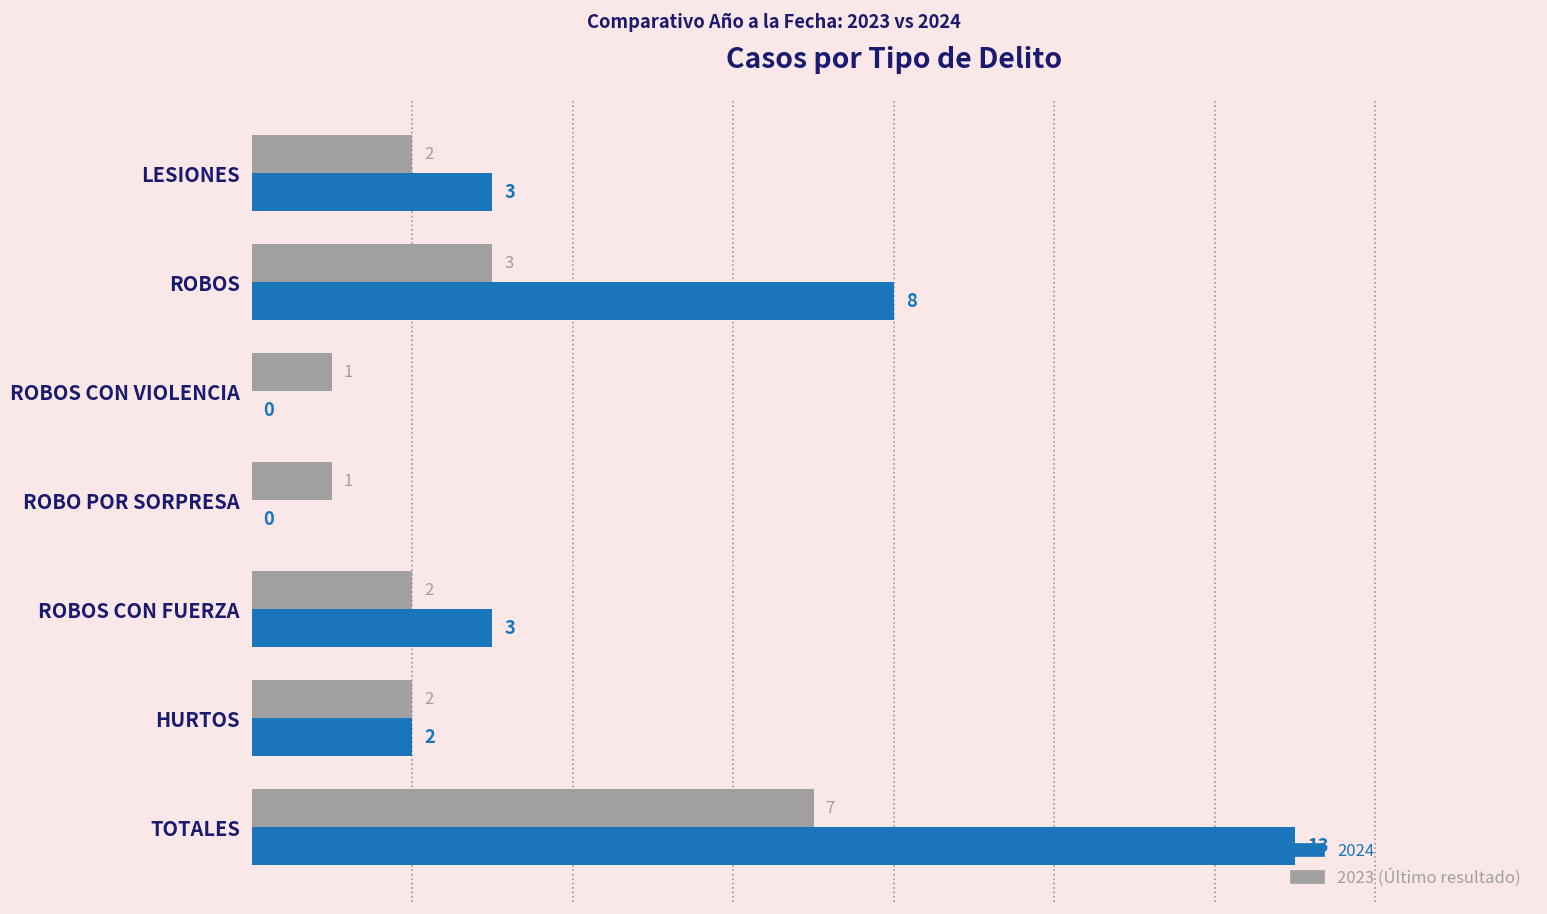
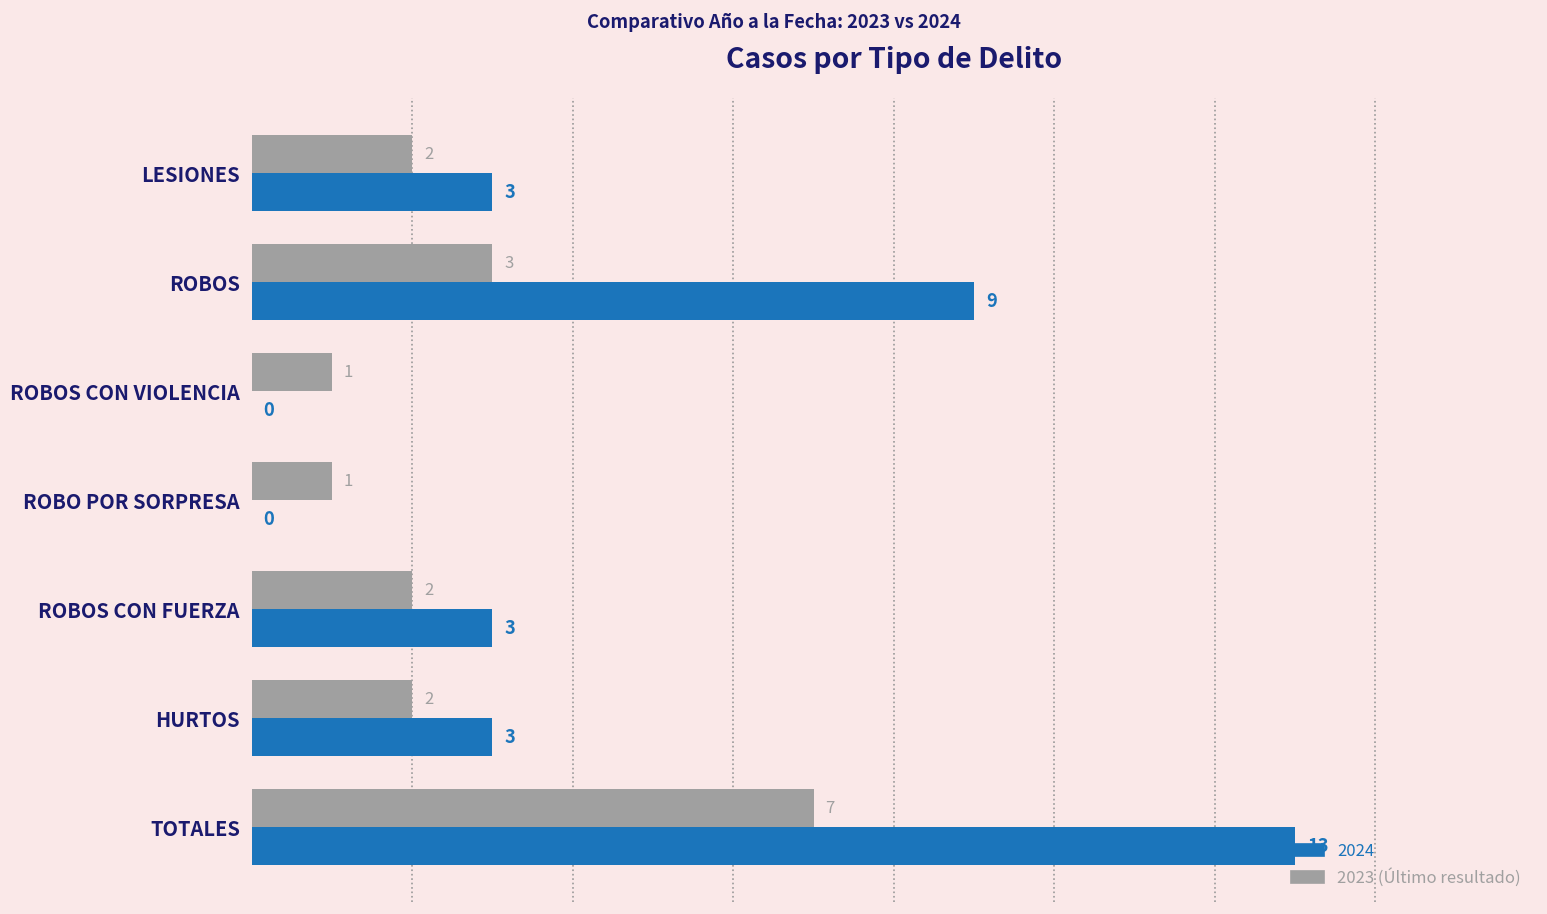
2024, ROBOS: 8 -> 9
2024, HURTOS: 2 -> 3
